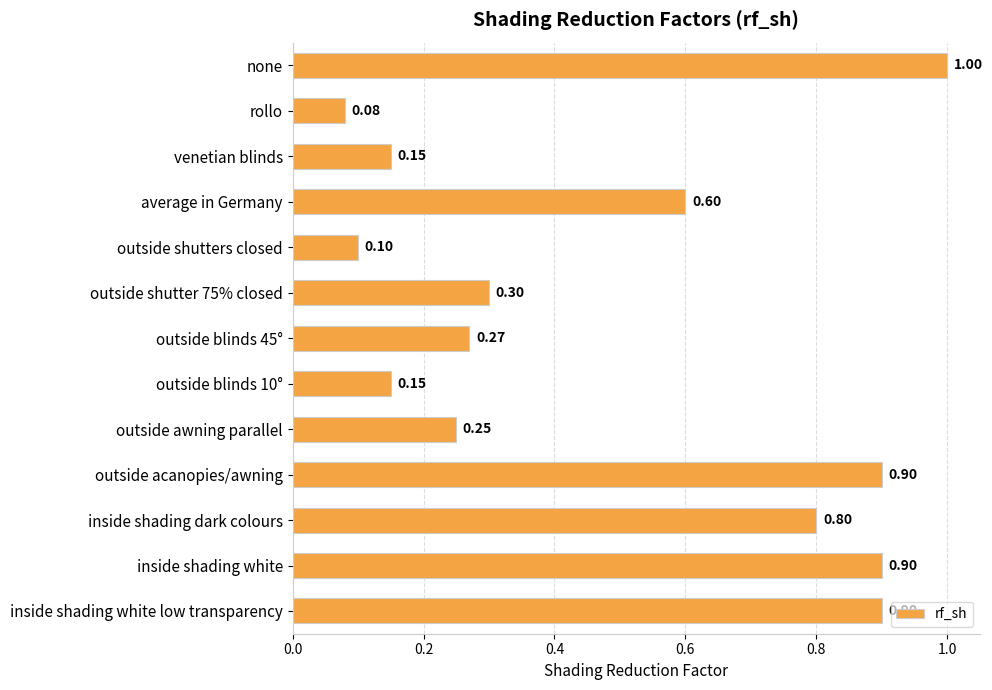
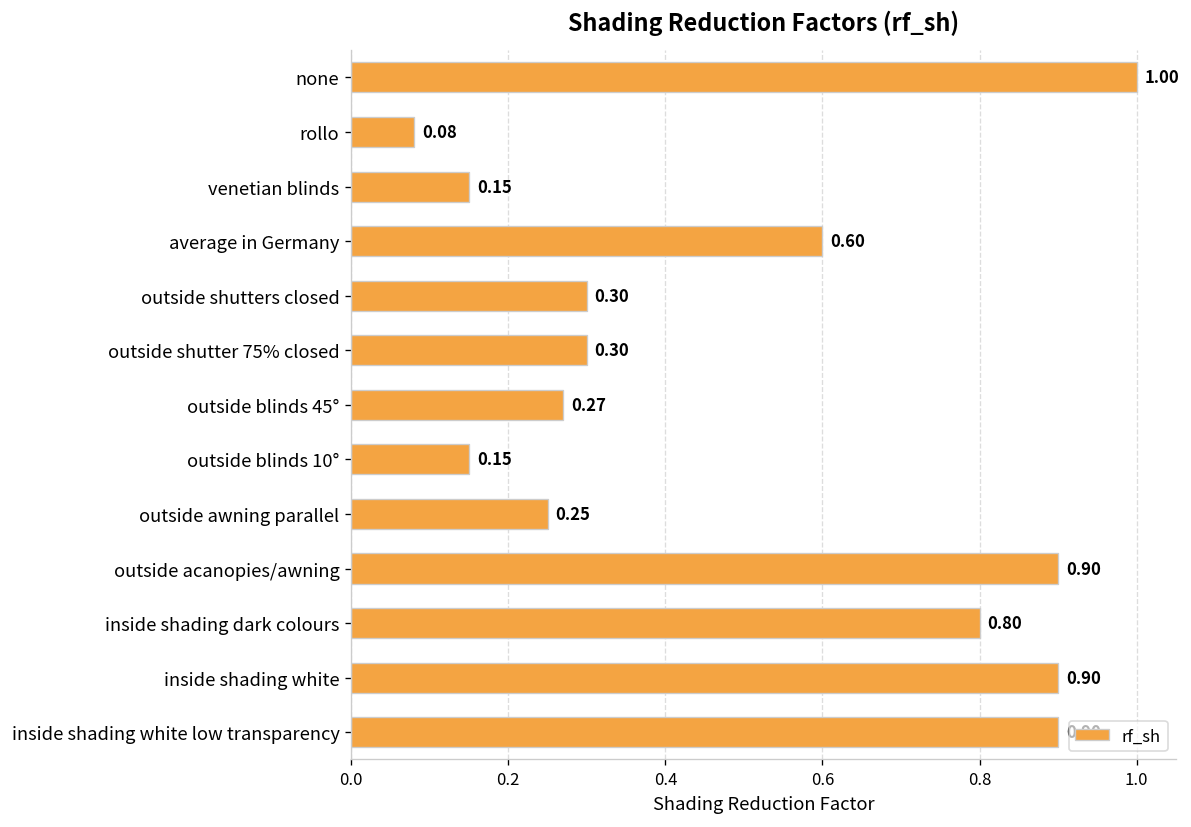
outside shutters closed: 0.10 -> 0.30
